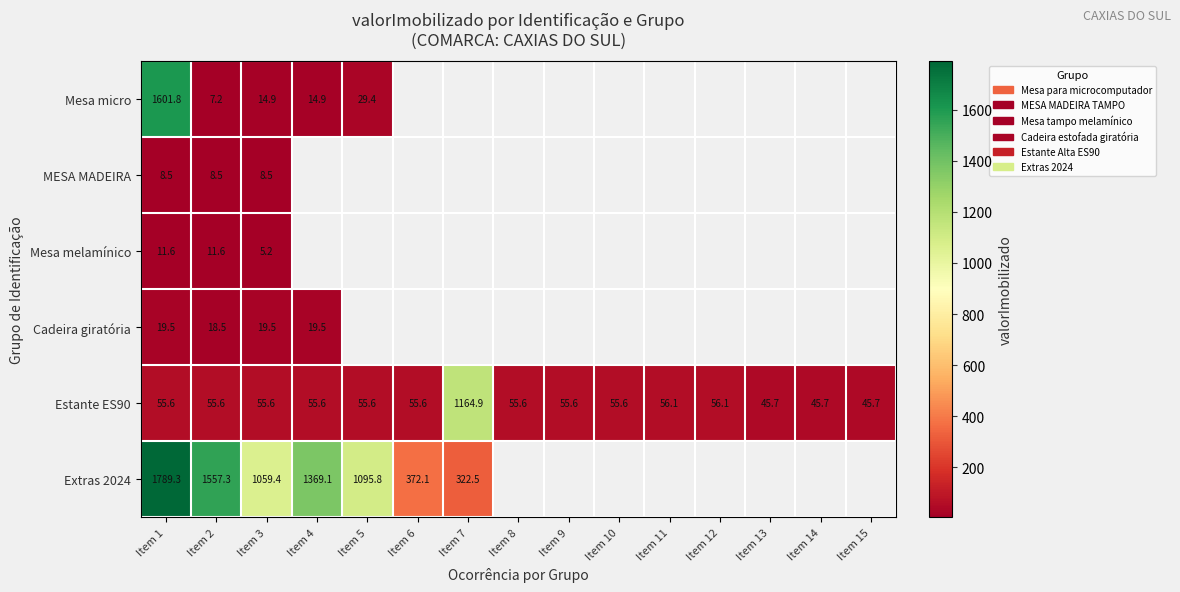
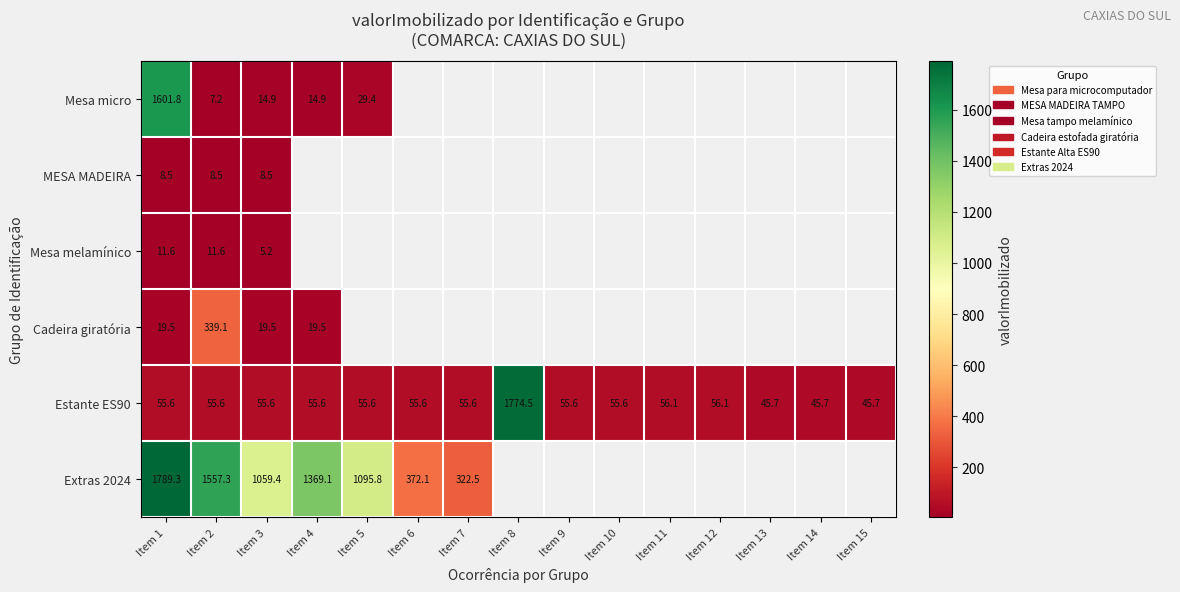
Cadeira giratória, Item 2: 18.5 -> 339.1
Estante ES90, Item 7: 1164.9 -> 55.6
Estante ES90, Item 8: 55.6 -> 1774.5
